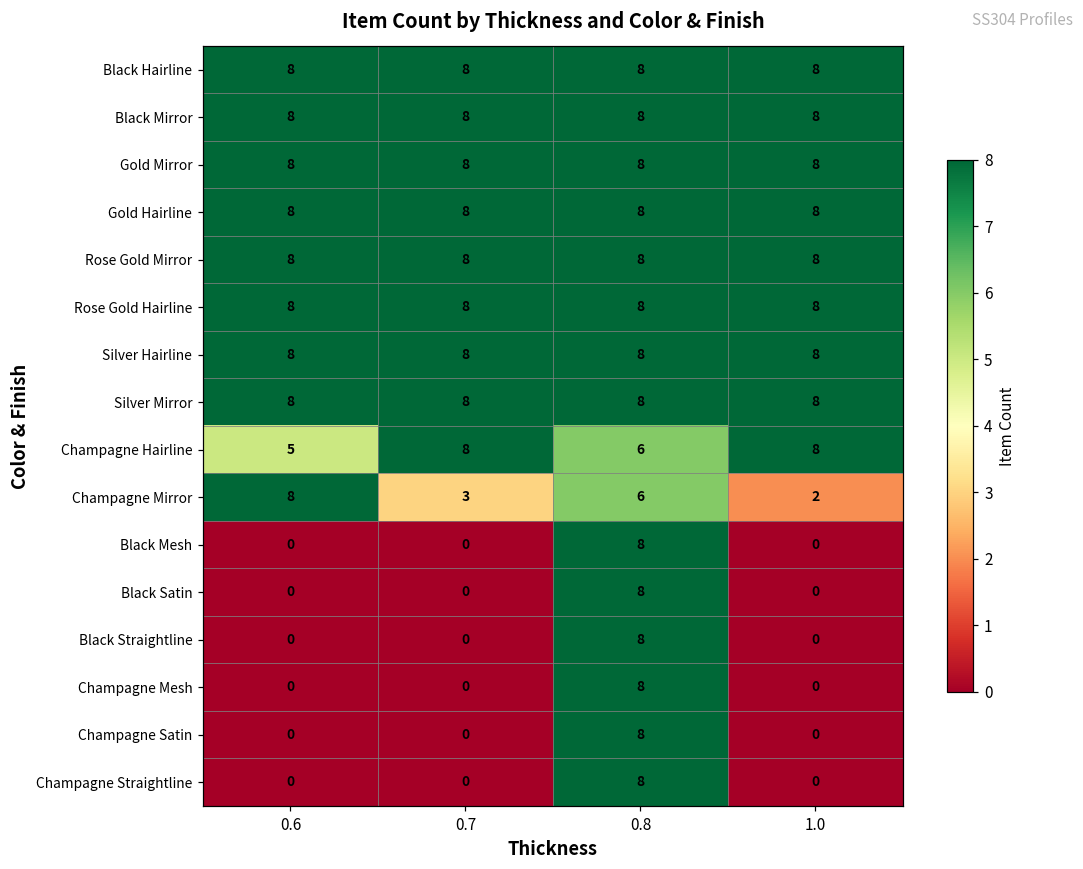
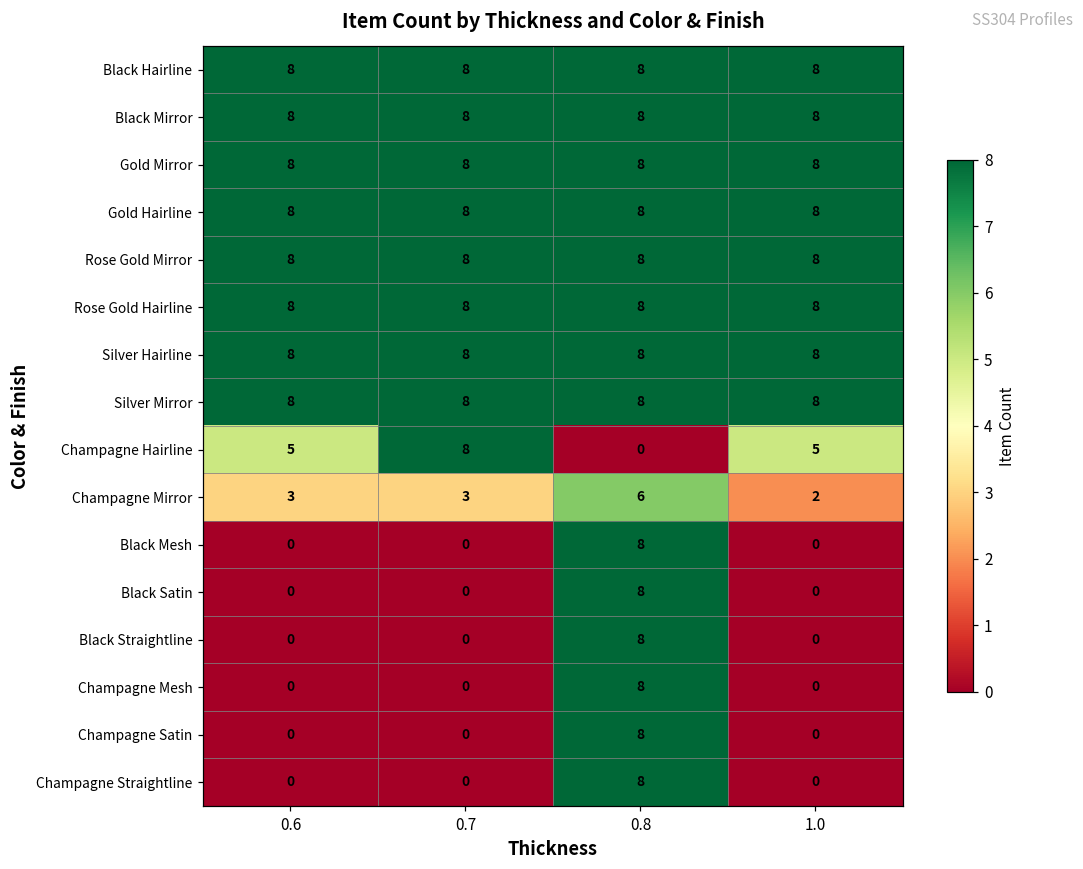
Champagne Hairline, 0.8: 6 -> 0
Champagne Hairline, 1.0: 8 -> 5
Champagne Mirror, 0.6: 8 -> 3
